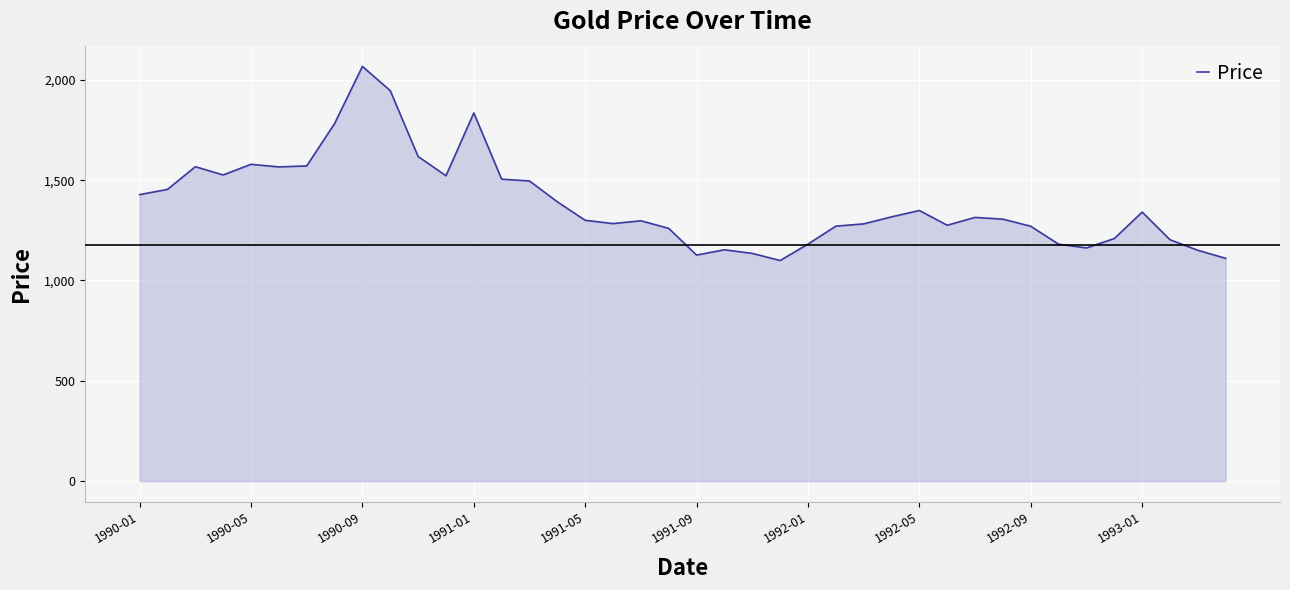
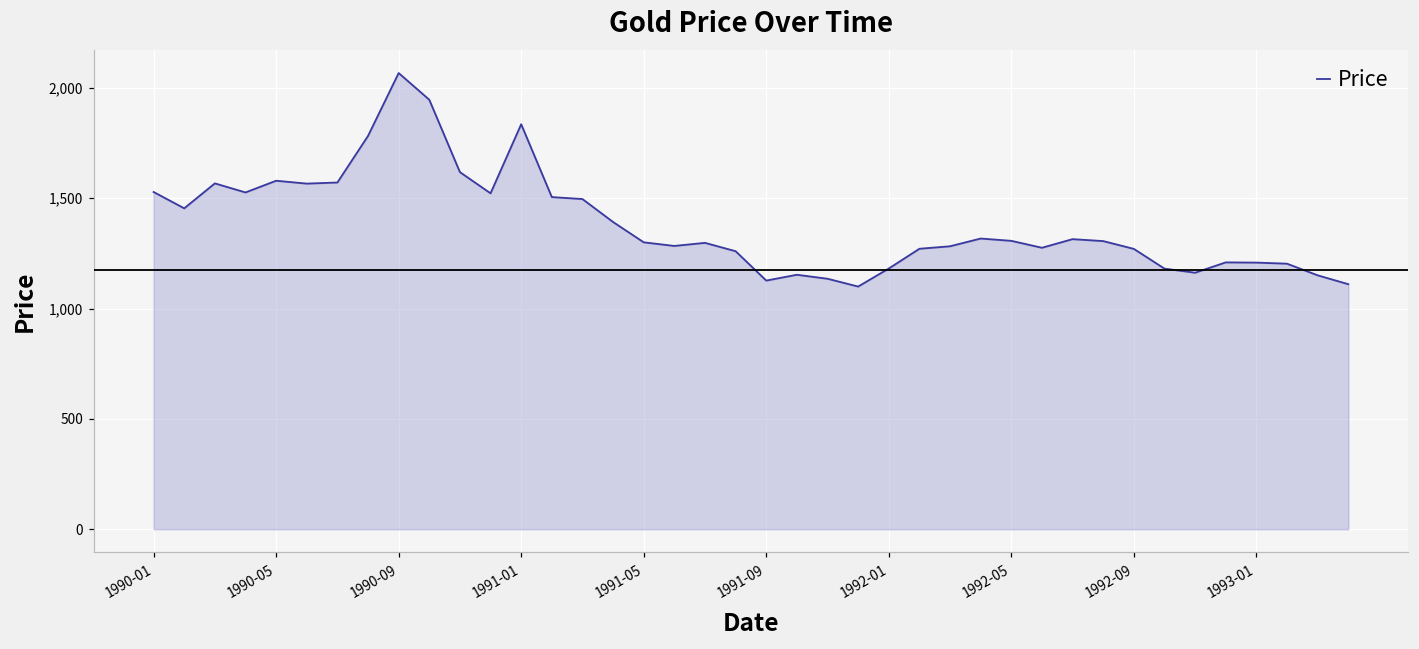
1990-01: 1,430 -> 1,530
1992-05: 1,350 -> 1,310
1993-01: 1,340 -> 1,210
